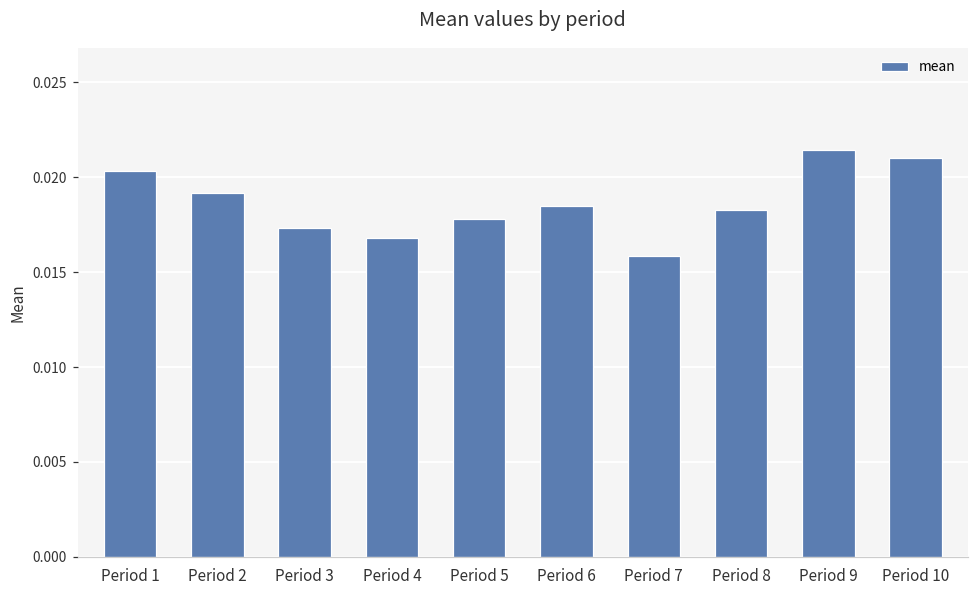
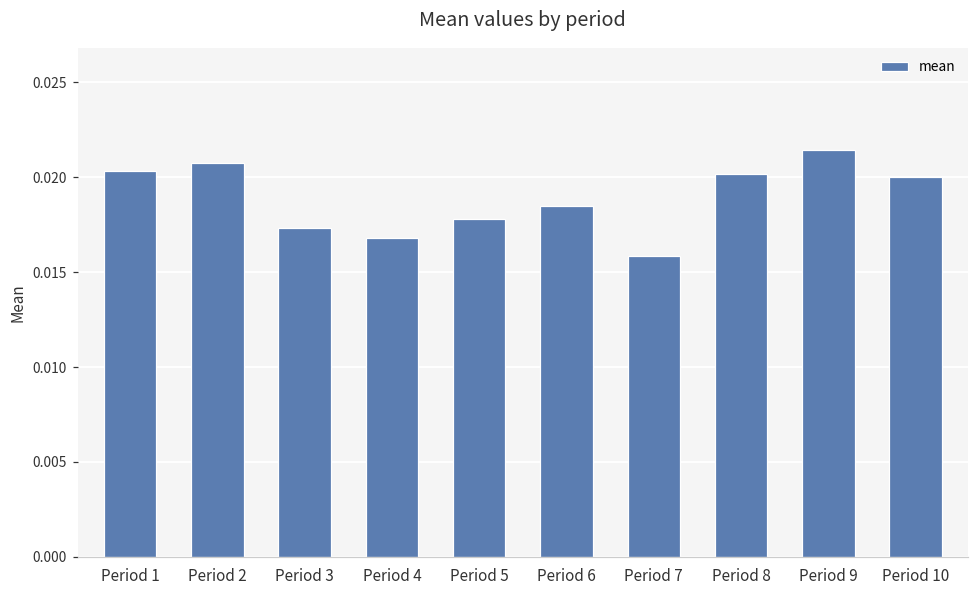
Period 2: 0.0192 -> 0.0208
Period 8: 0.0183 -> 0.0202
Period 10: 0.0210 -> 0.0200
